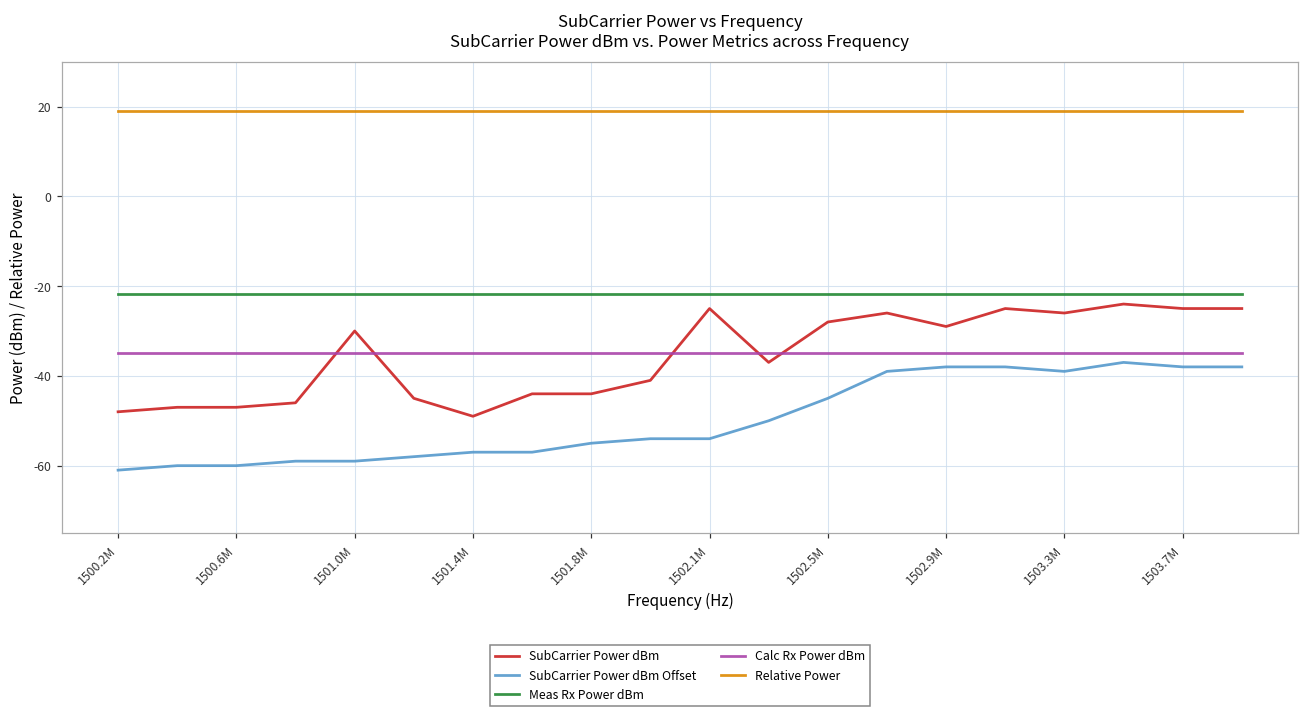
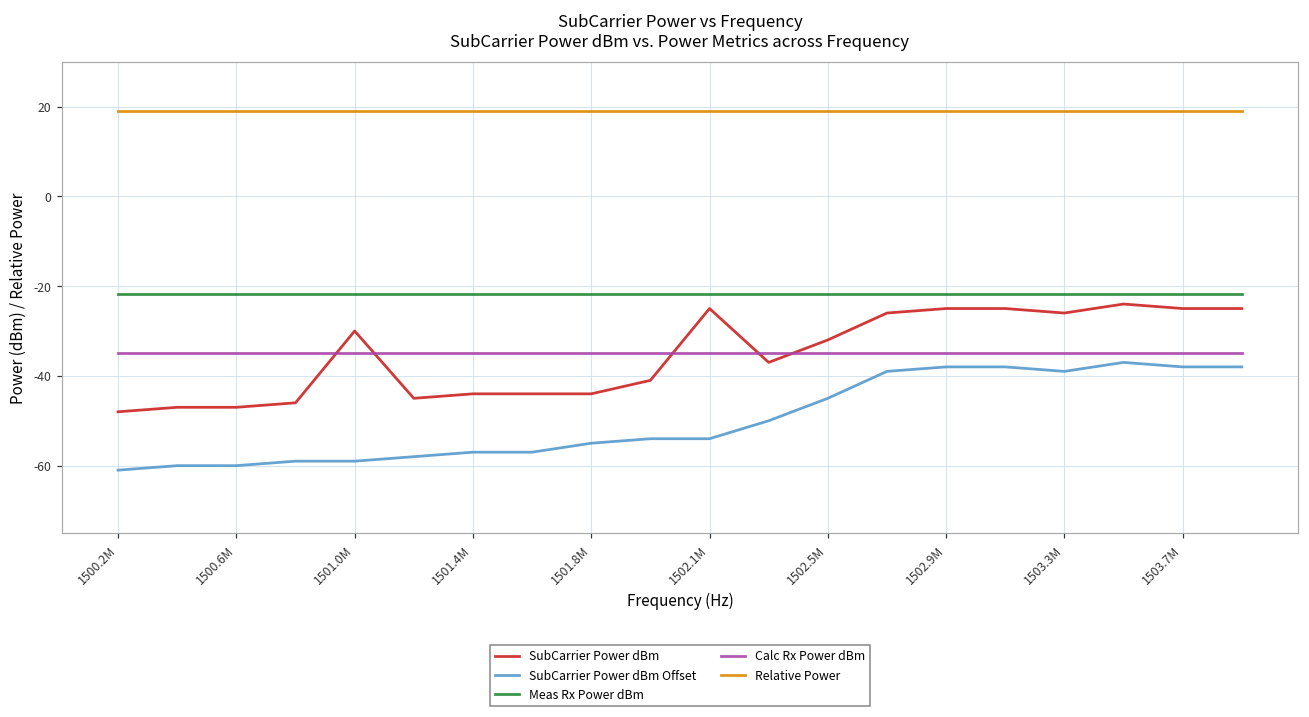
SubCarrier Power dBm, 1501.4M: -49 -> -44
SubCarrier Power dBm, 1502.5M: -28 -> -32
SubCarrier Power dBm, 1502.9M: -29 -> -25
